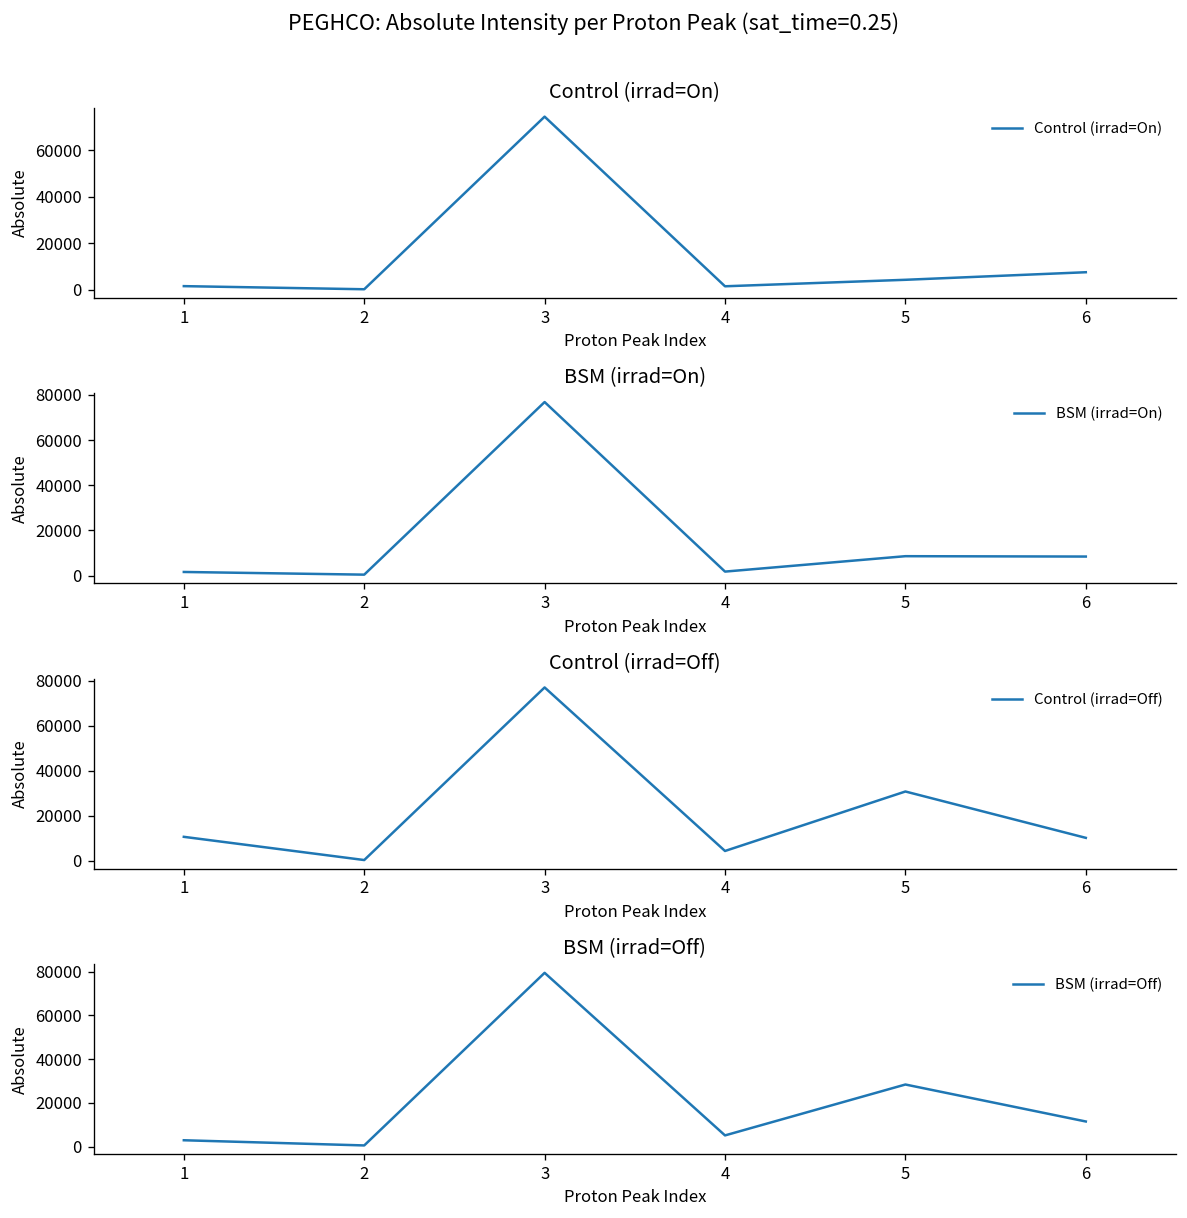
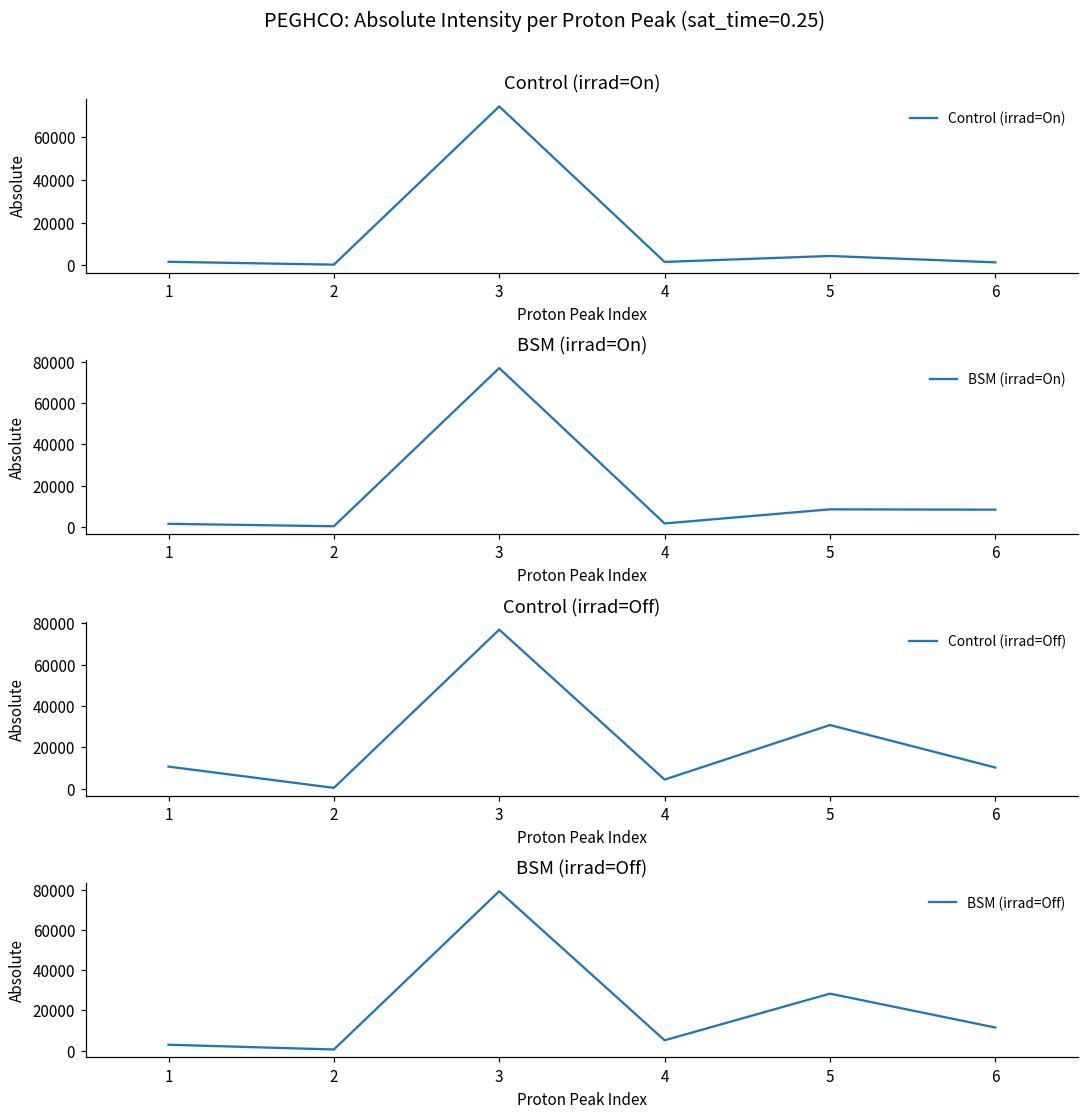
Control (irrad=On), 6: 8000 -> 1000
